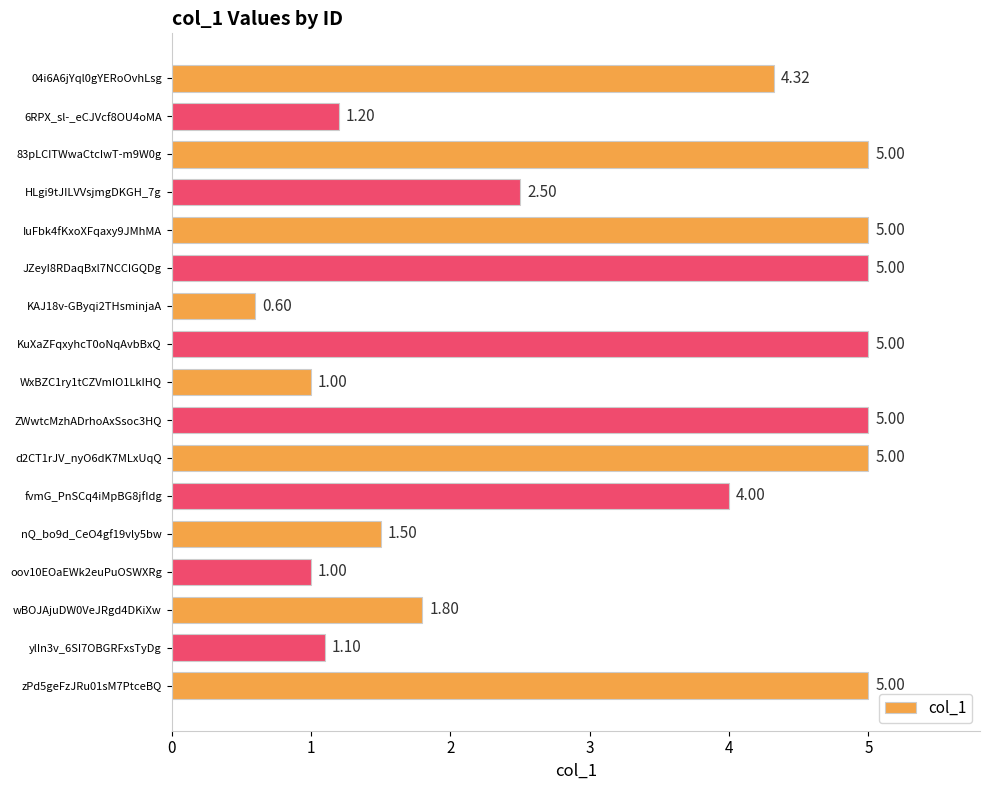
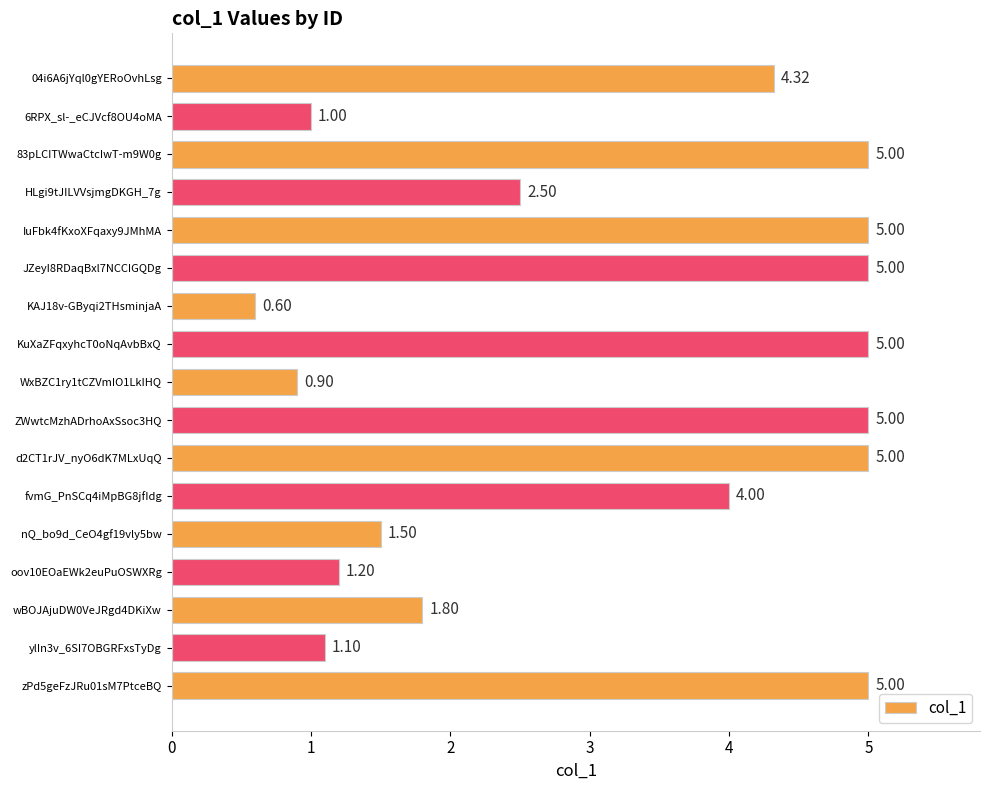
6RPX_sl-_eCJVcf8OU4oMA: 1.20 -> 1.00
WxBZC1ry1tCZVmIO1LkIHQ: 1.00 -> 0.90
oov10EOaEWk2euPuOSWXRg: 1.00 -> 1.20
